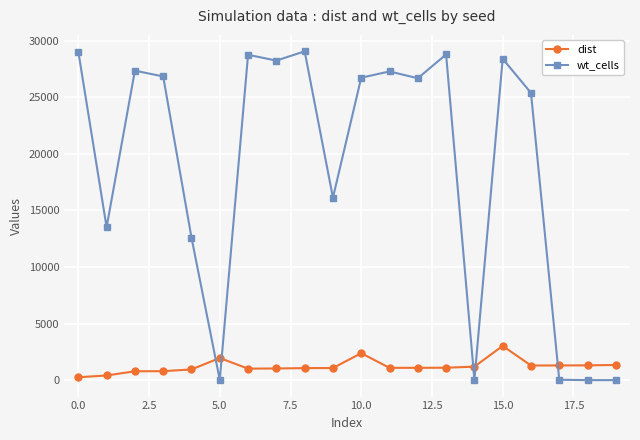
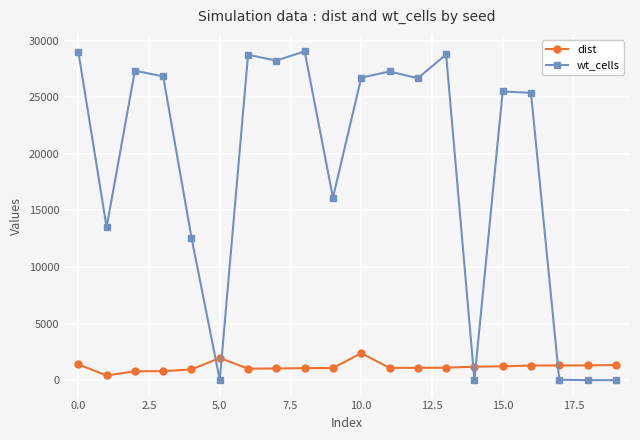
dist, 0.0: 300 -> 1400
dist, 15.0: 3000 -> 1200
wt_cells, 15.0: 28400 -> 25500
